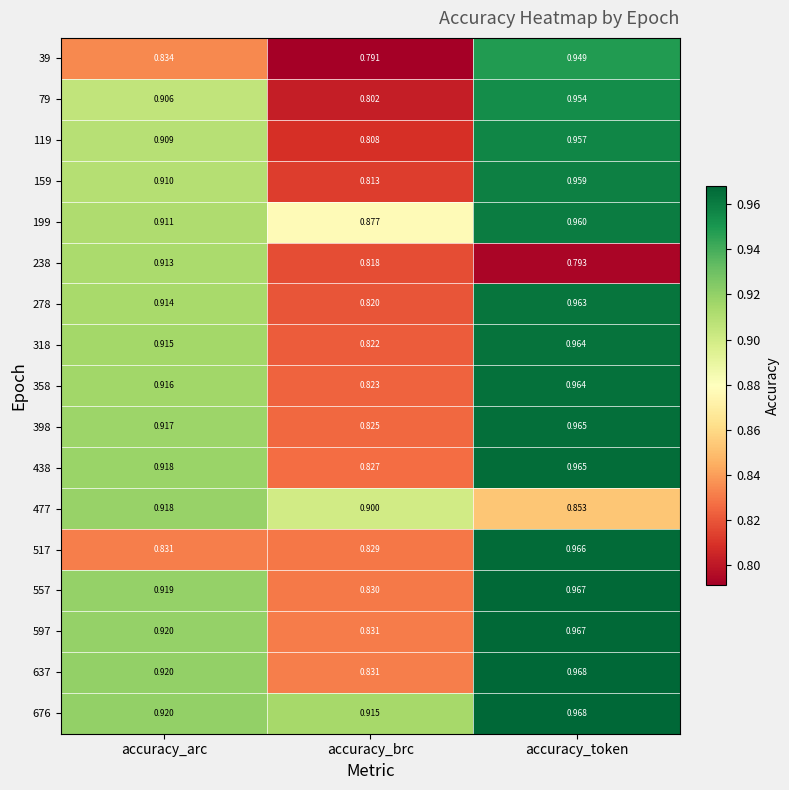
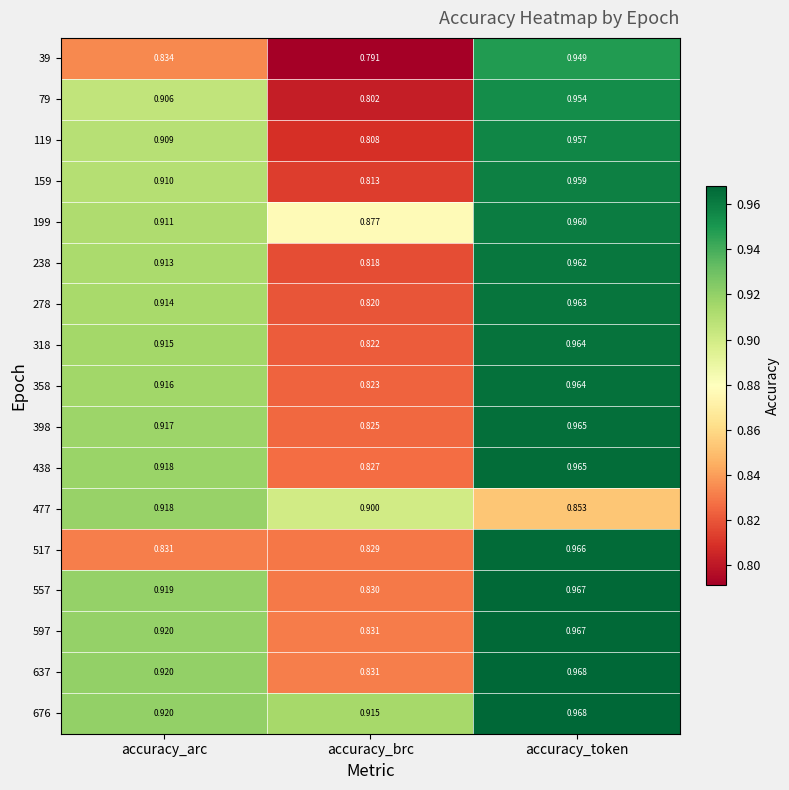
238, accuracy_token: 0.793 -> 0.962
